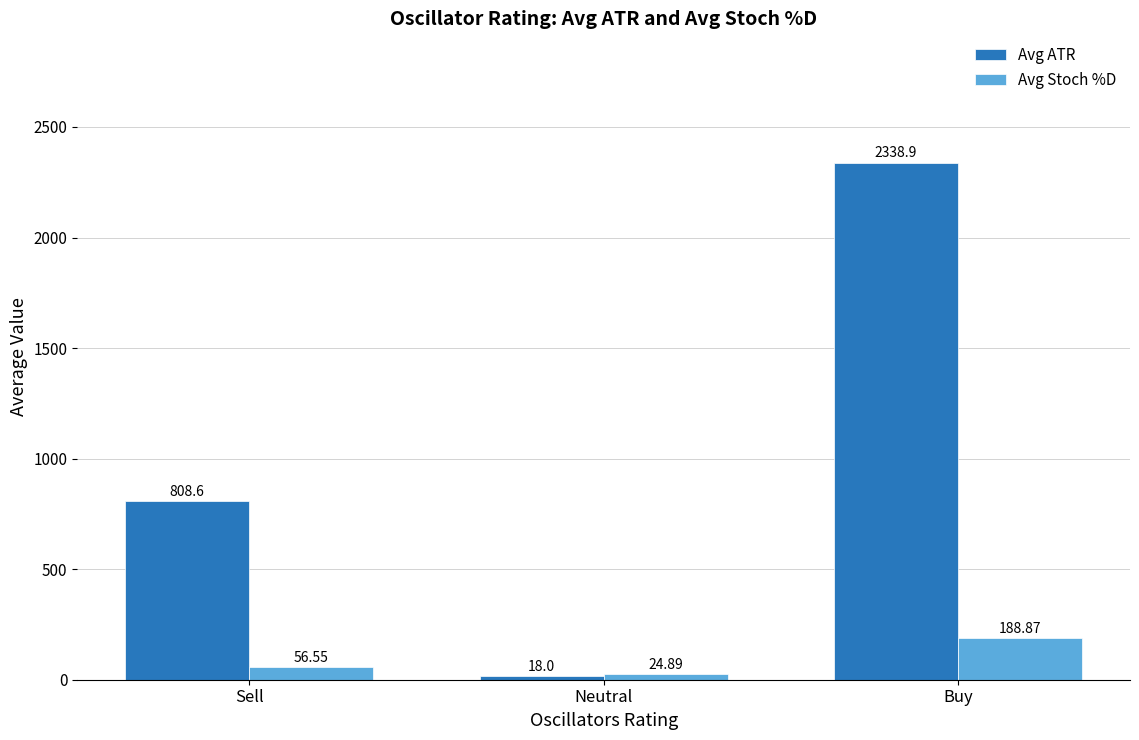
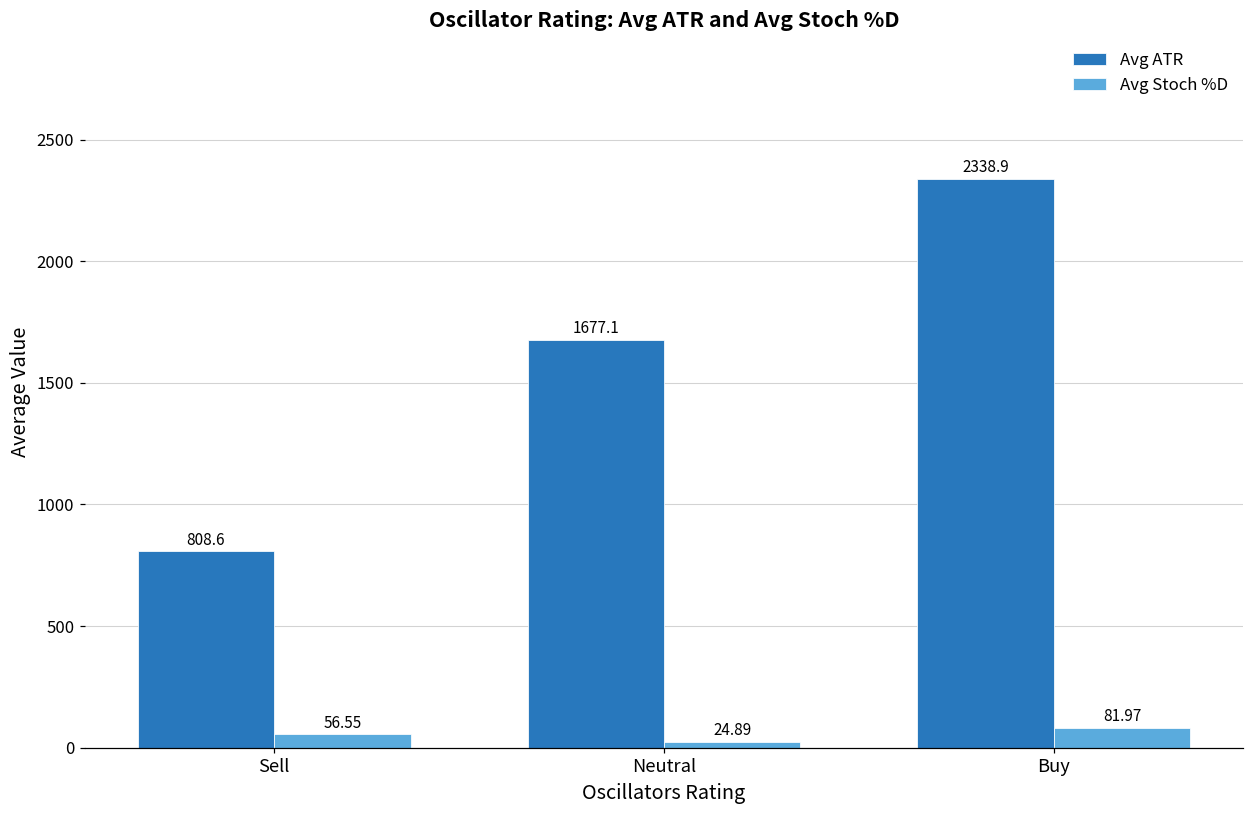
Avg ATR, Neutral: 18.0 -> 1677.1
Avg Stoch %D, Buy: 188.87 -> 81.97
